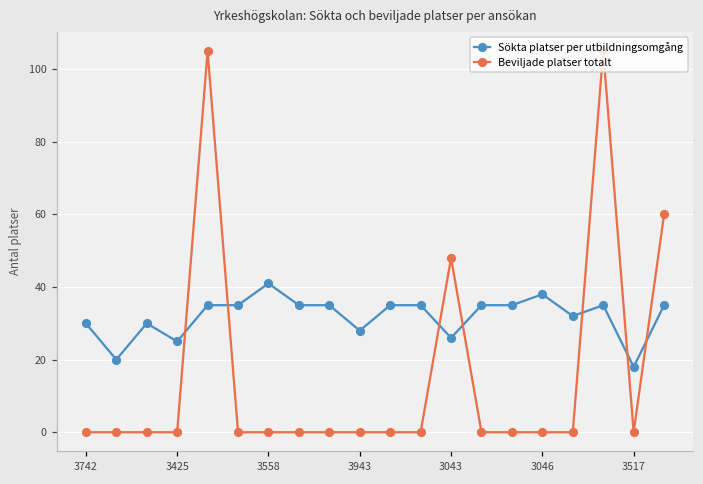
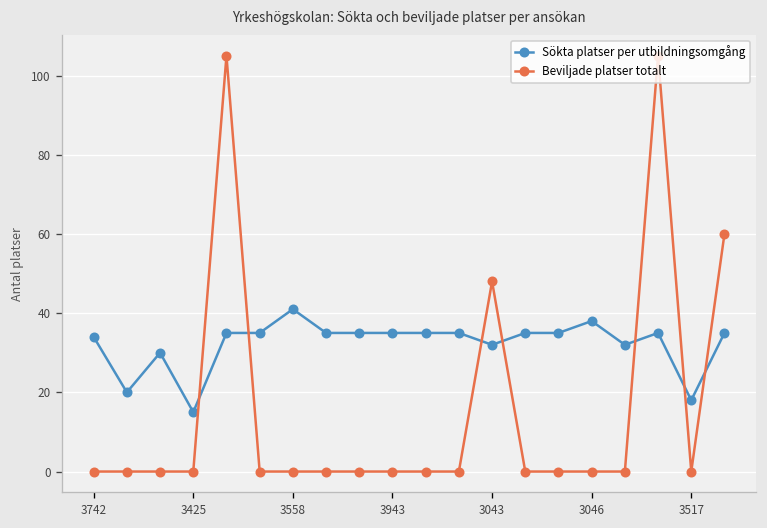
Sökta platser per utbildningsomgång, 3742: 30 -> 34
Sökta platser per utbildningsomgång, 3425: 25 -> 15
Sökta platser per utbildningsomgång, 3943: 28 -> 35
Sökta platser per utbildningsomgång, 3043: 26 -> 32
